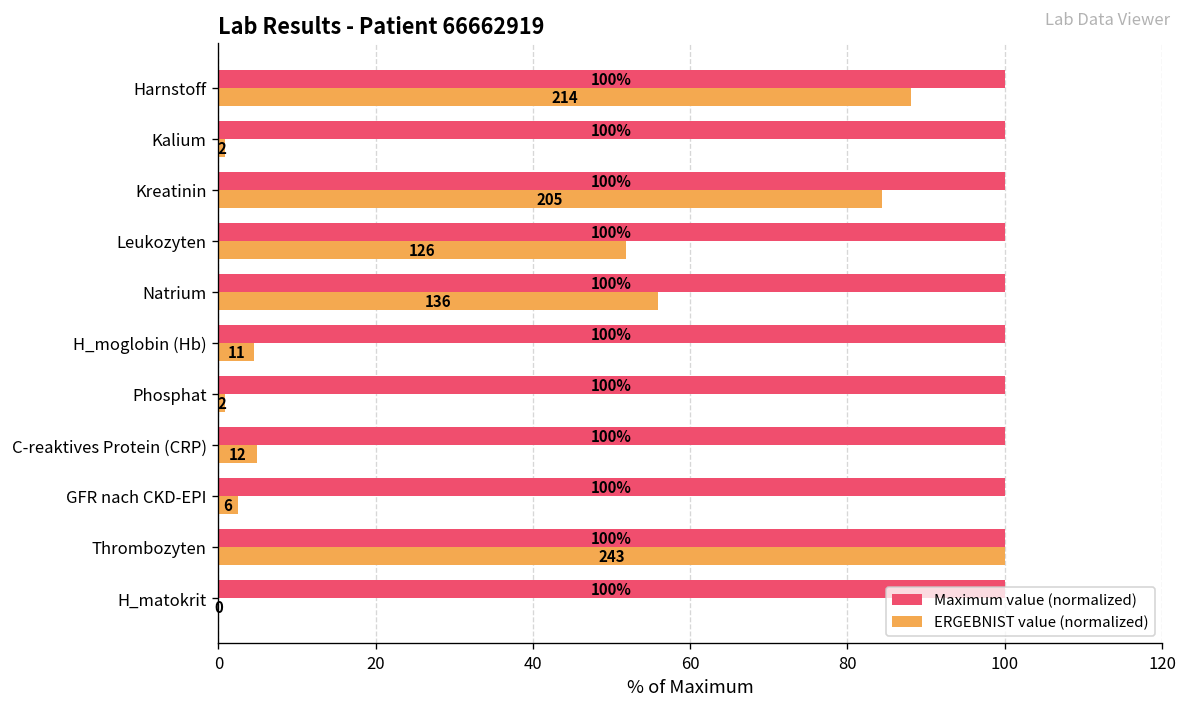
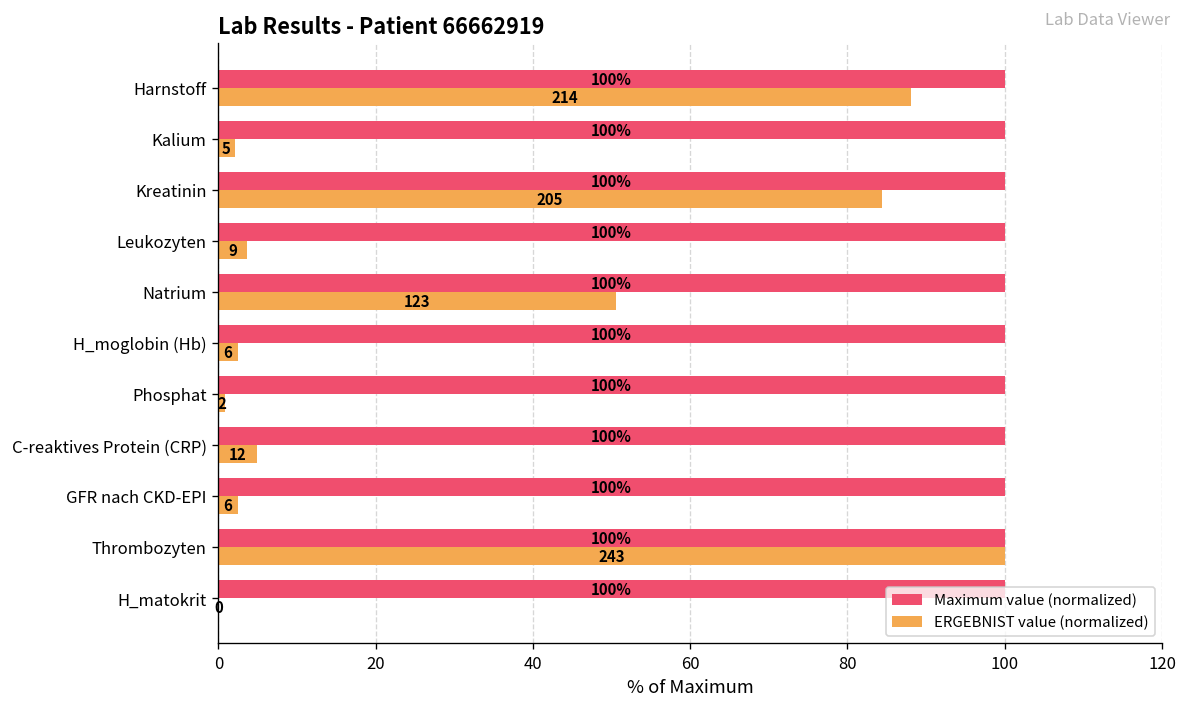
ERGEBNIST value (normalized), Kalium: 2 -> 5
ERGEBNIST value (normalized), Leukozyten: 126 -> 9
ERGEBNIST value (normalized), Natrium: 136 -> 123
ERGEBNIST value (normalized), H_moglobin (Hb): 11 -> 6
